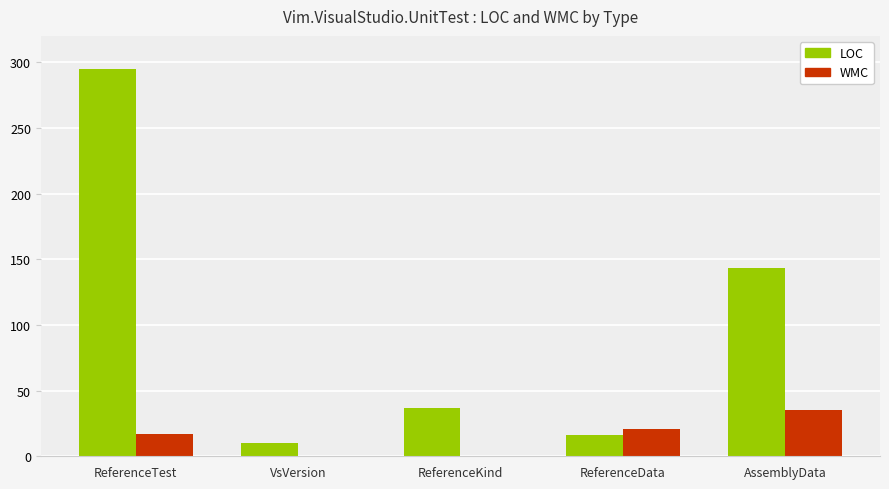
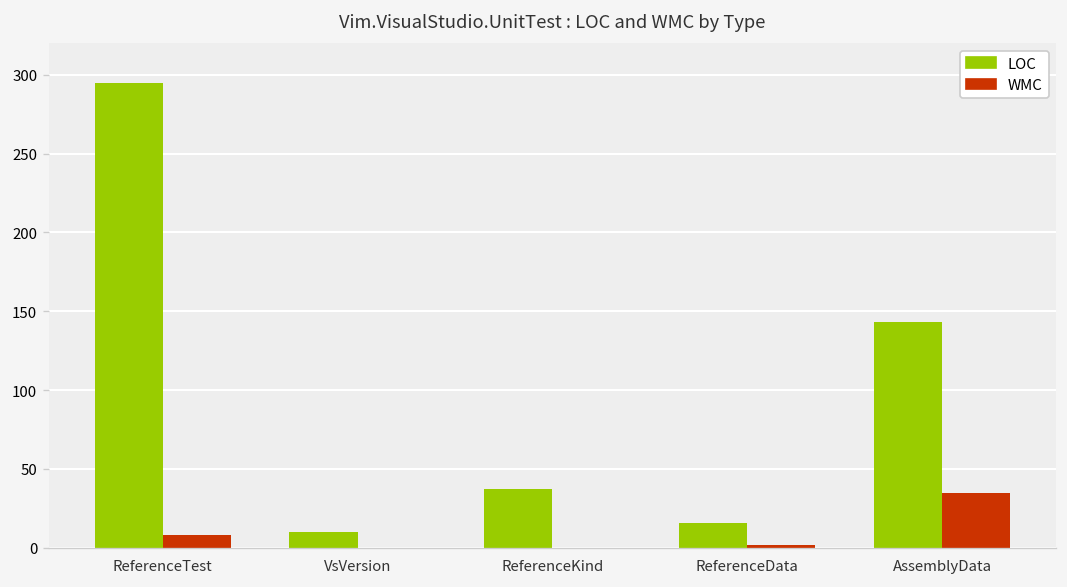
WMC, ReferenceTest: 17 -> 8
WMC, ReferenceData: 21 -> 2
